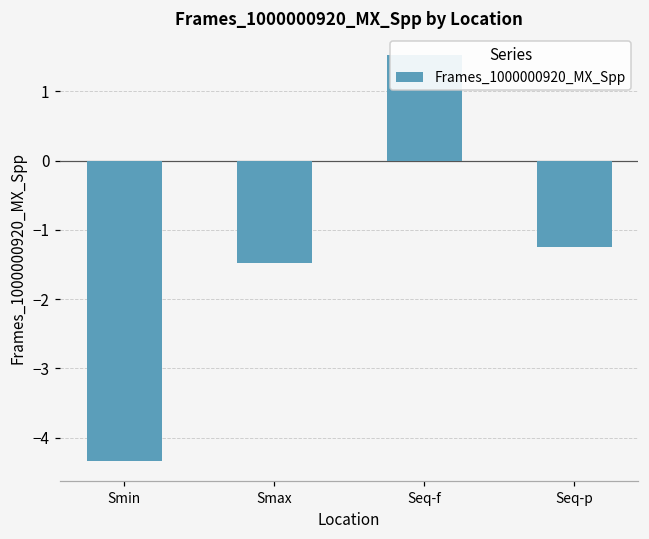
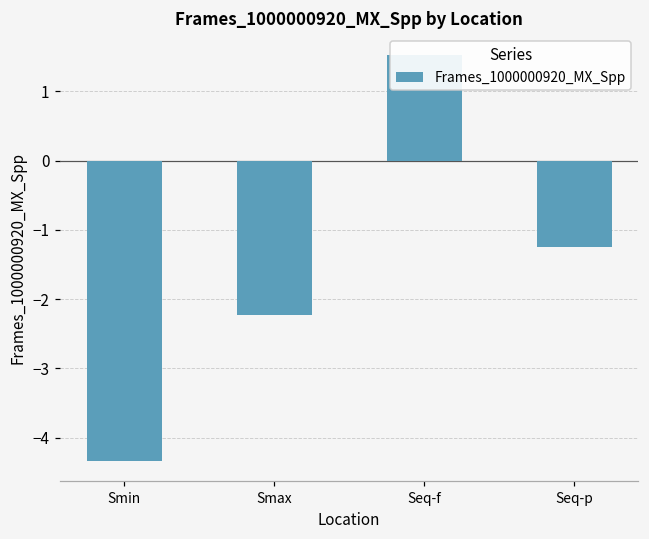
Smax: -1.5 -> -2.2
